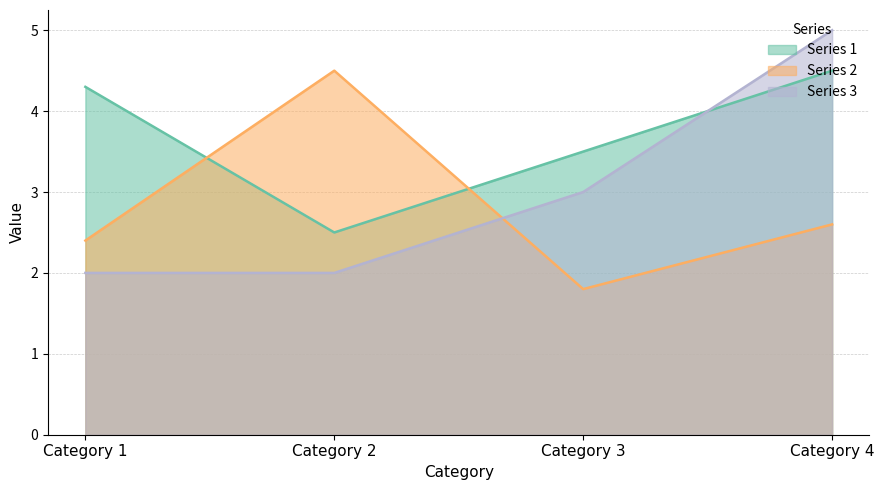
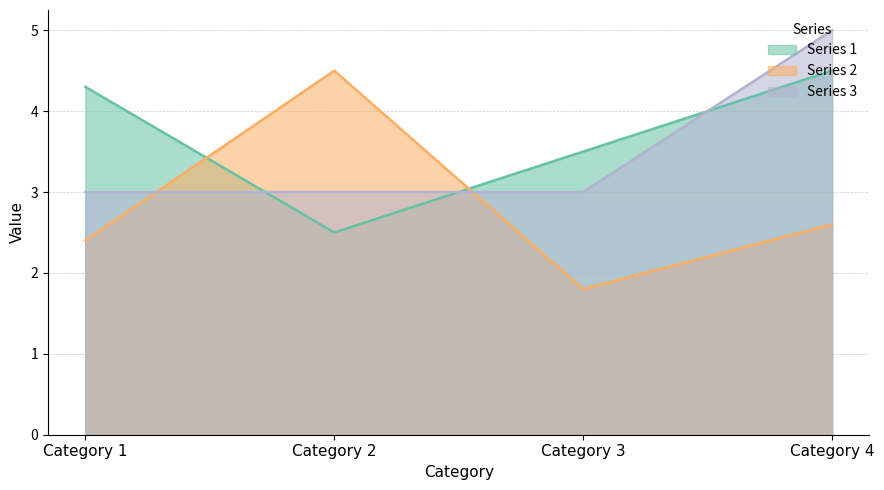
Series 3, Category 1: 2 -> 3
Series 3, Category 2: 2 -> 3
